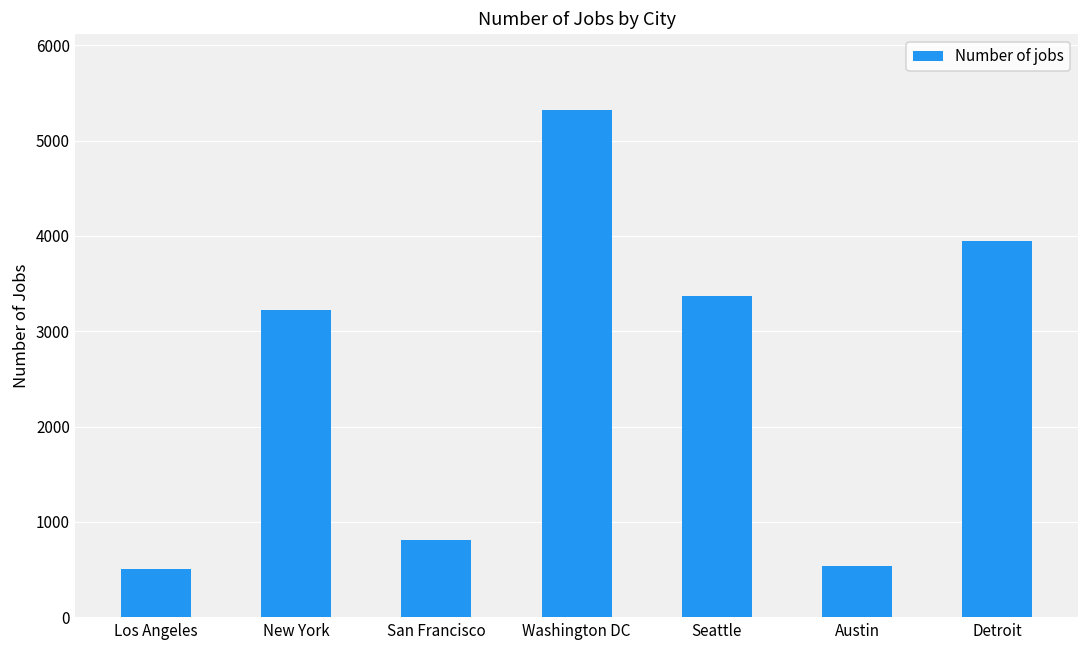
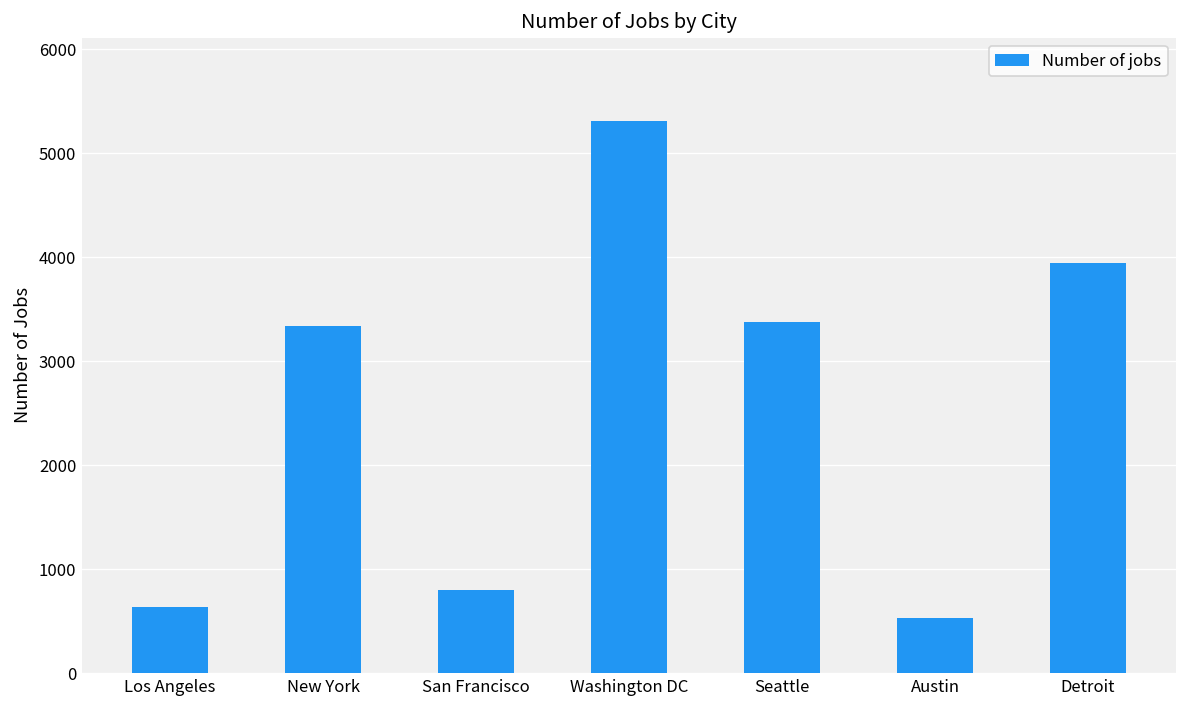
Los Angeles: 500 -> 600
New York: 3200 -> 3300
